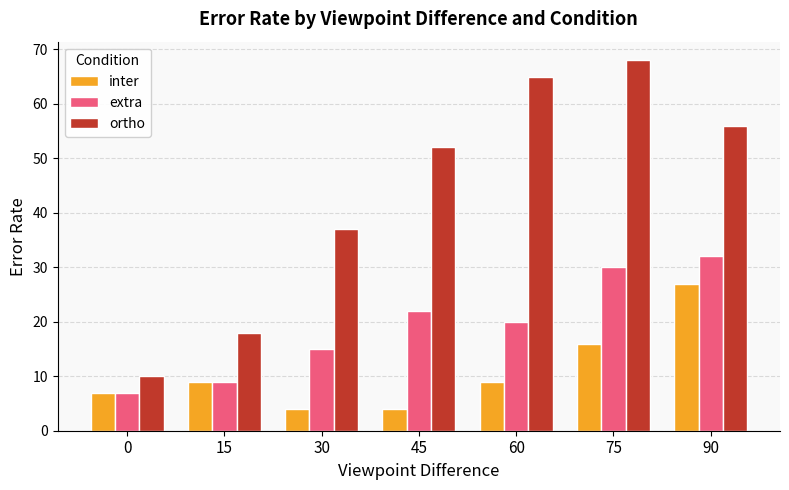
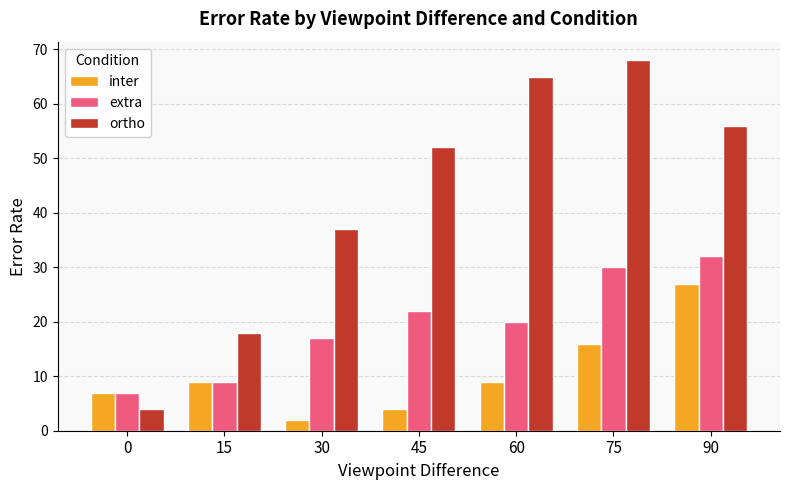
ortho, 0: 10 -> 4
inter, 30: 4 -> 2
extra, 30: 15 -> 17
